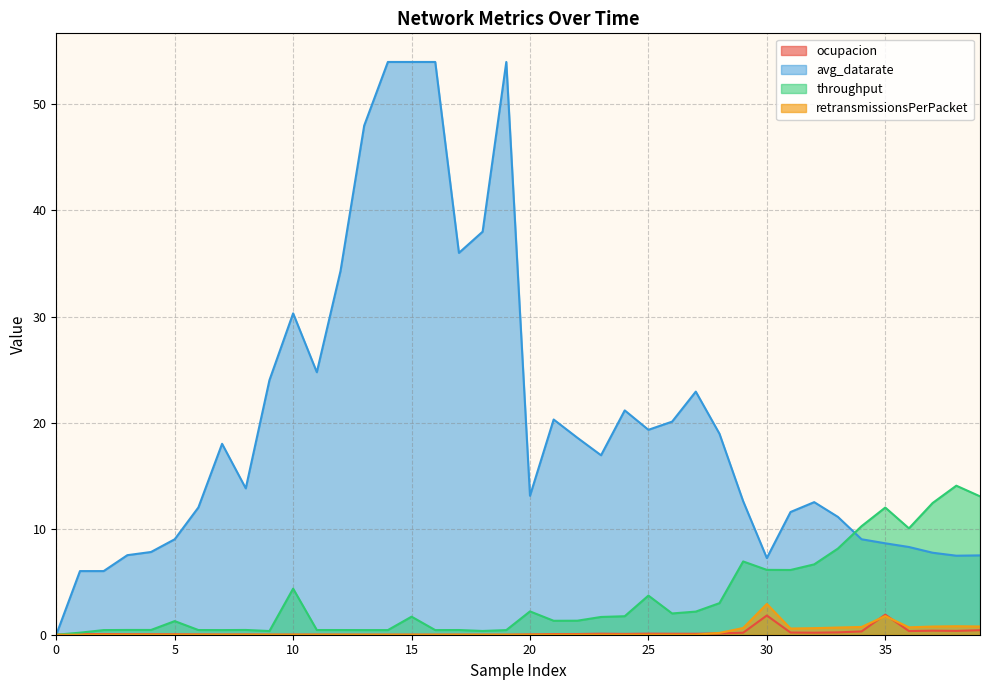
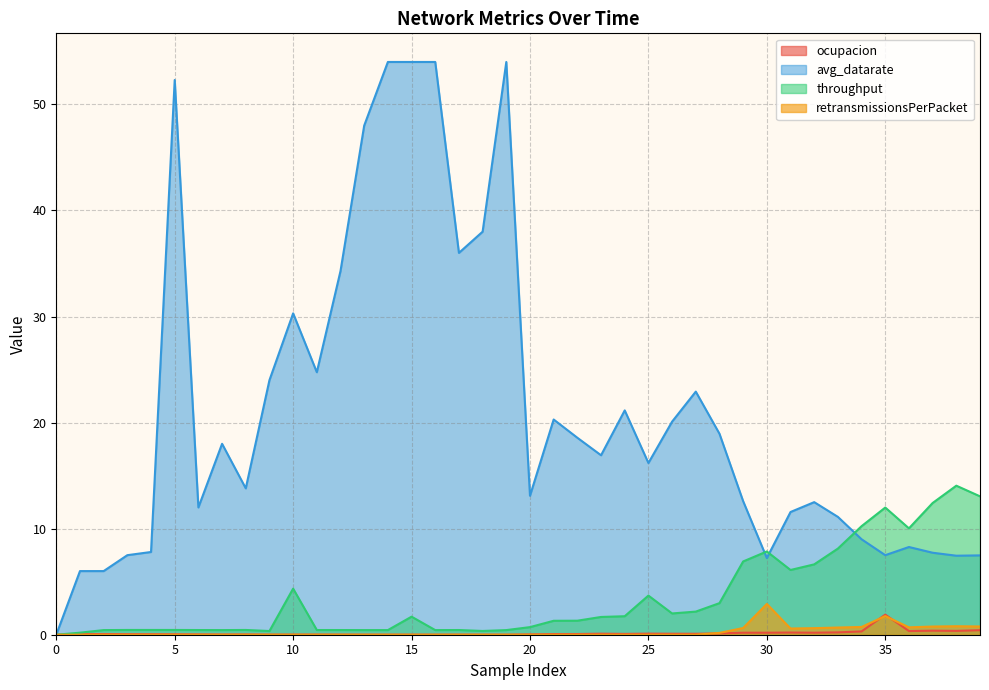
avg_datarate, 5: 9.0 -> 52.3
throughput, 5: 1.3 -> 0.4
throughput, 20: 2.2 -> 0.7
avg_datarate, 25: 19.3 -> 16.2
ocupacion, 30: 1.8 -> 0.2
throughput, 30: 6.1 -> 7.8
avg_datarate, 35: 8.6 -> 7.5
